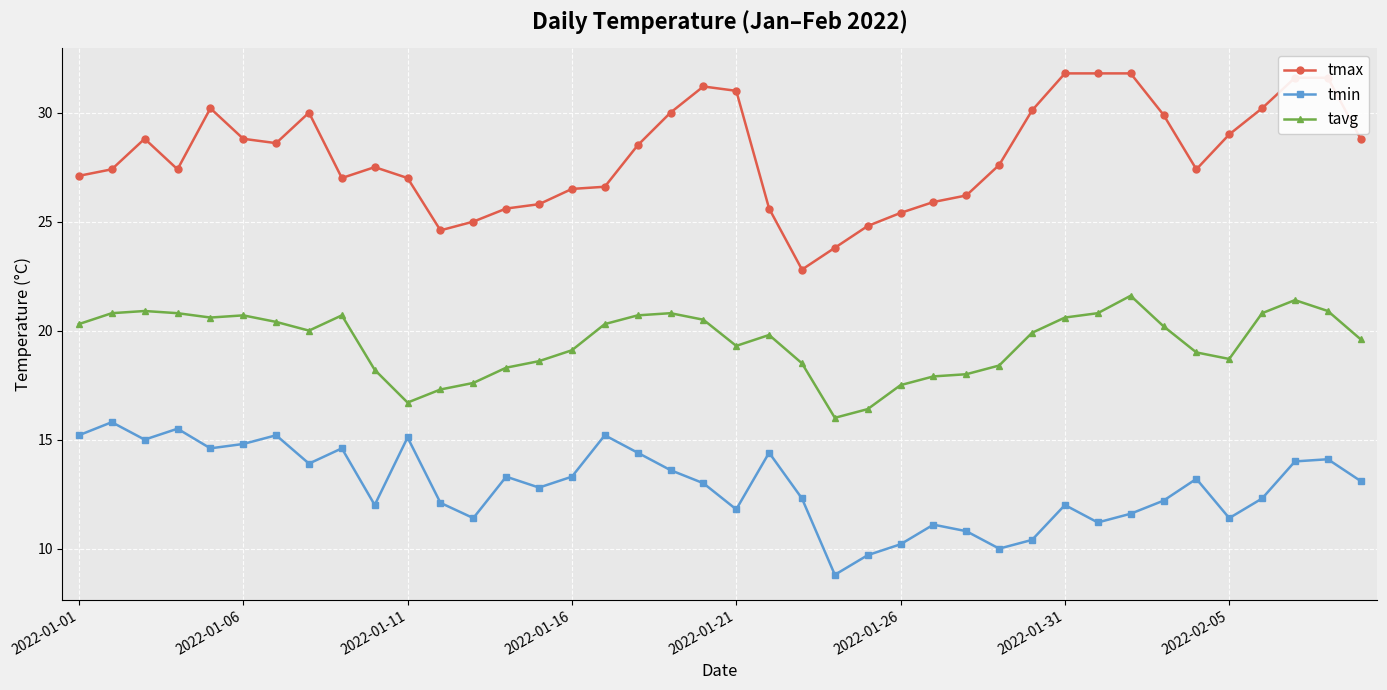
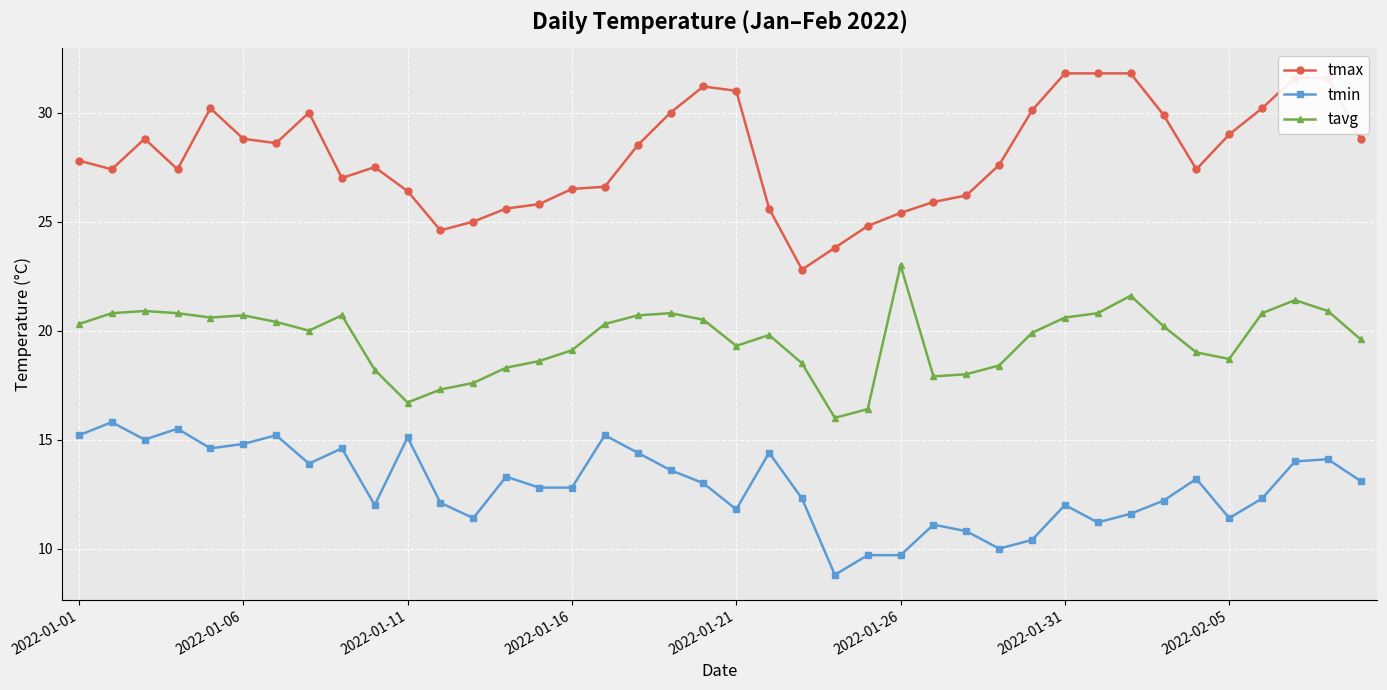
tmax, 2022-01-01: 27.1 -> 27.8
tmax, 2022-01-11: 27.0 -> 26.4
tmin, 2022-01-16: 13.3 -> 12.8
tmin, 2022-01-26: 10.2 -> 9.7
tavg, 2022-01-26: 17.5 -> 23.0
